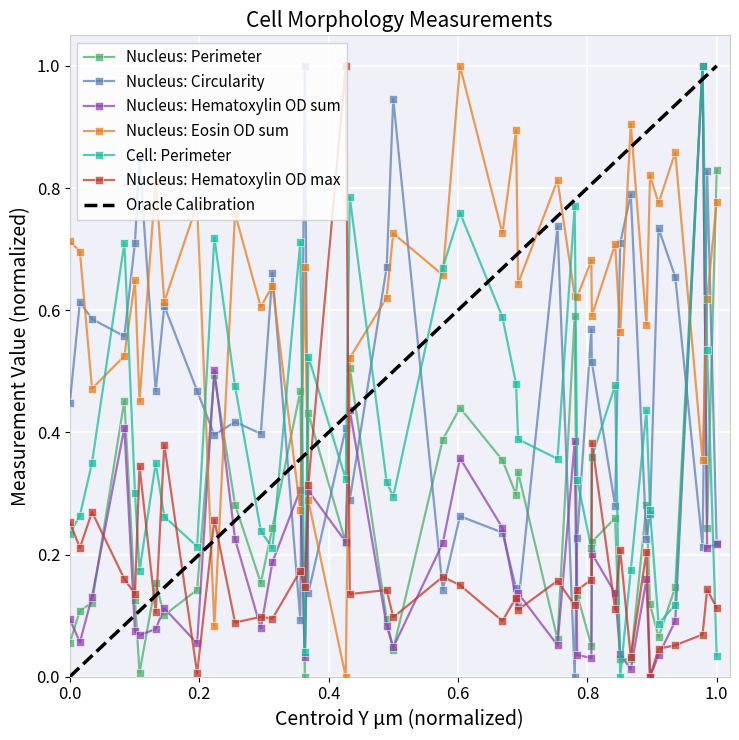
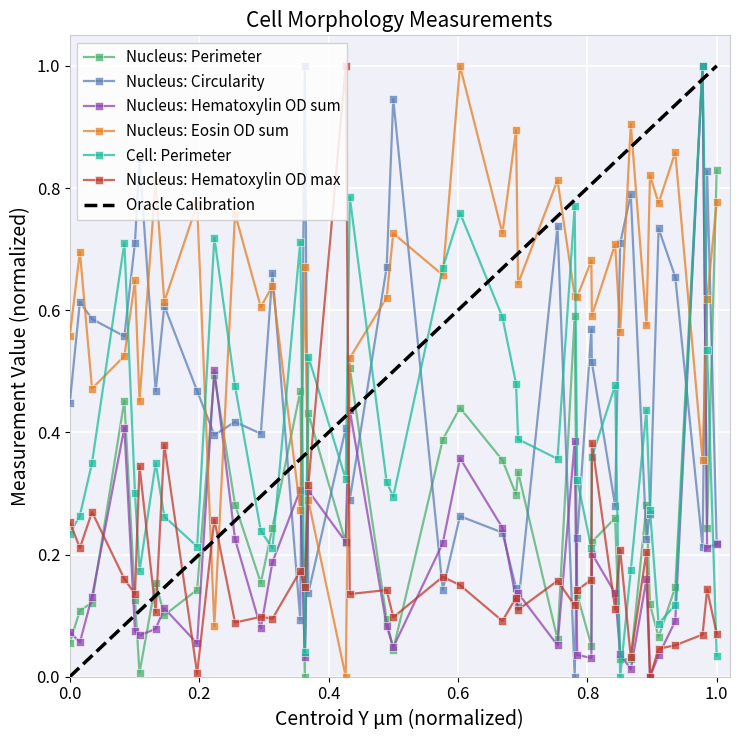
Nucleus: Hematoxylin OD sum, 0.0: 0.09 -> 0.07
Nucleus: Eosin OD sum, 0.0: 0.71 -> 0.56
Nucleus: Hematoxylin OD max, 1.0: 0.11 -> 0.07
